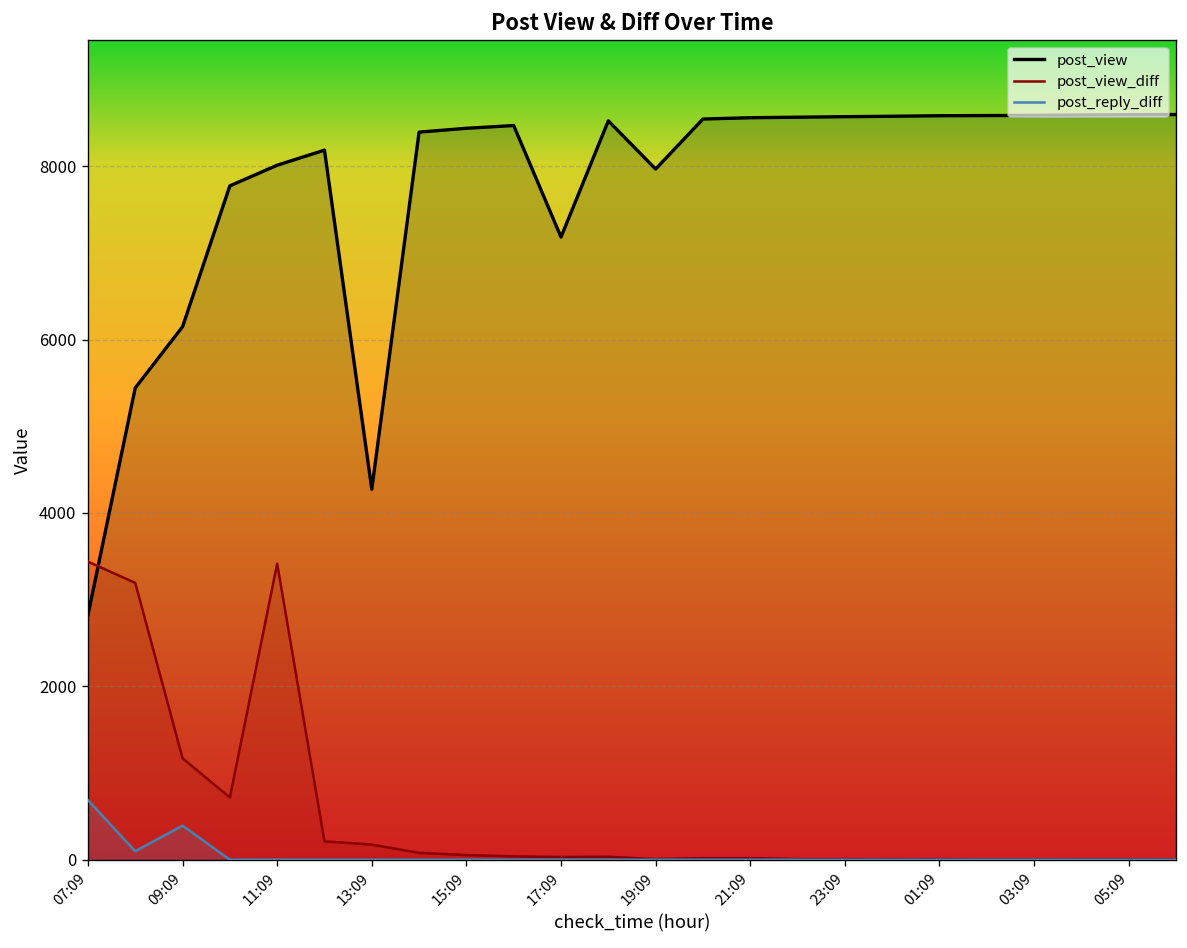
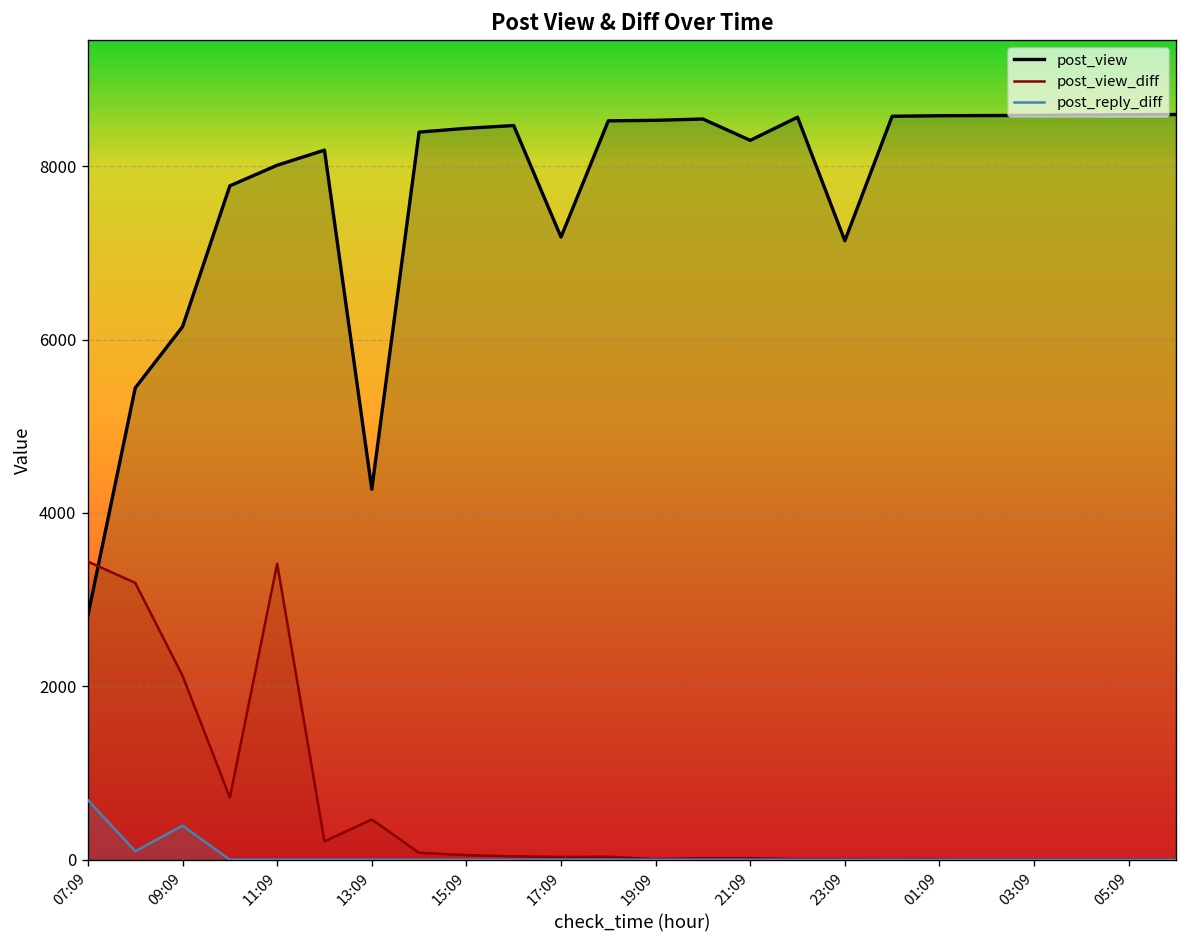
post_view_diff, 09:09: 1200 -> 2100
post_view_diff, 13:09: 200 -> 500
post_view, 19:09: 8000 -> 8500
post_view, 21:09: 8600 -> 8300
post_view, 23:09: 8600 -> 7100
